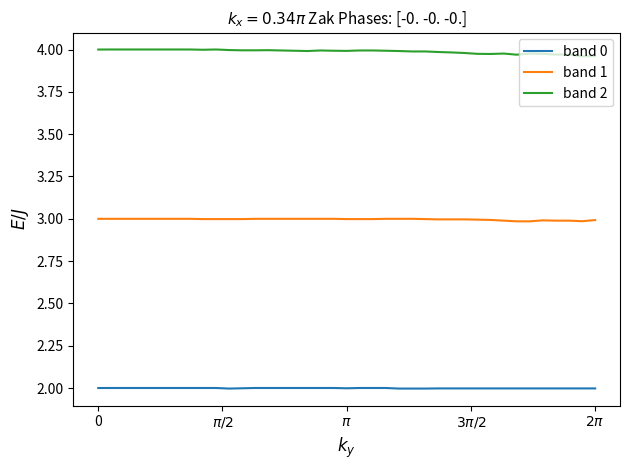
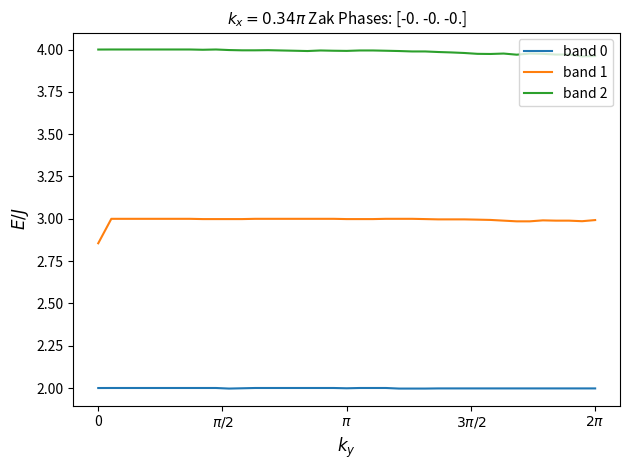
band 1, 0: 3.00 -> 2.86
